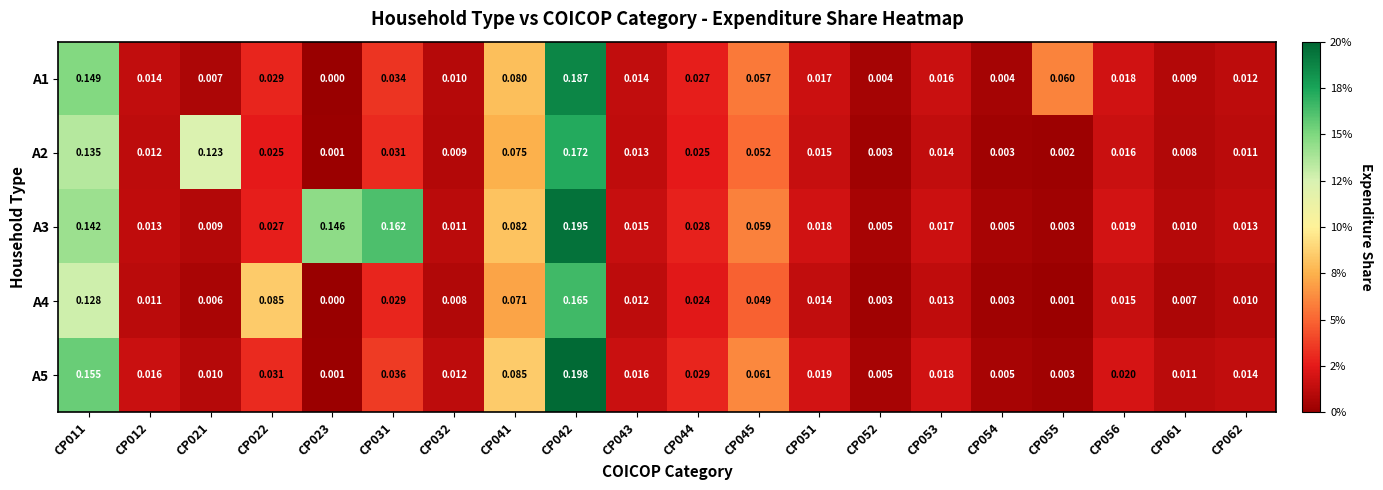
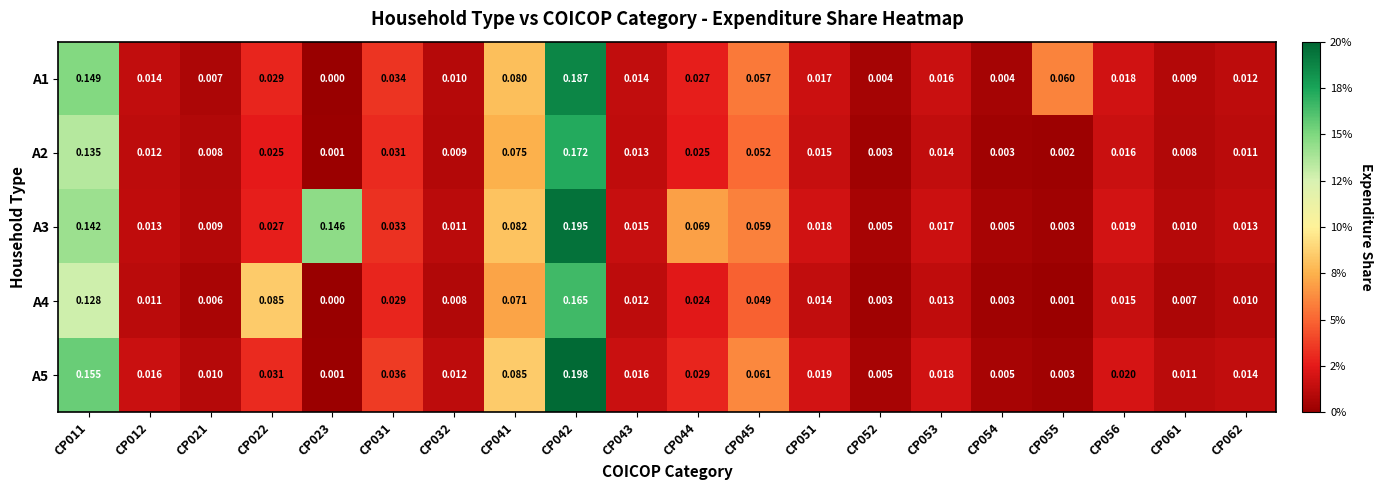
A2, CP021: 0.123 -> 0.008
A3, CP031: 0.162 -> 0.033
A3, CP044: 0.028 -> 0.069
